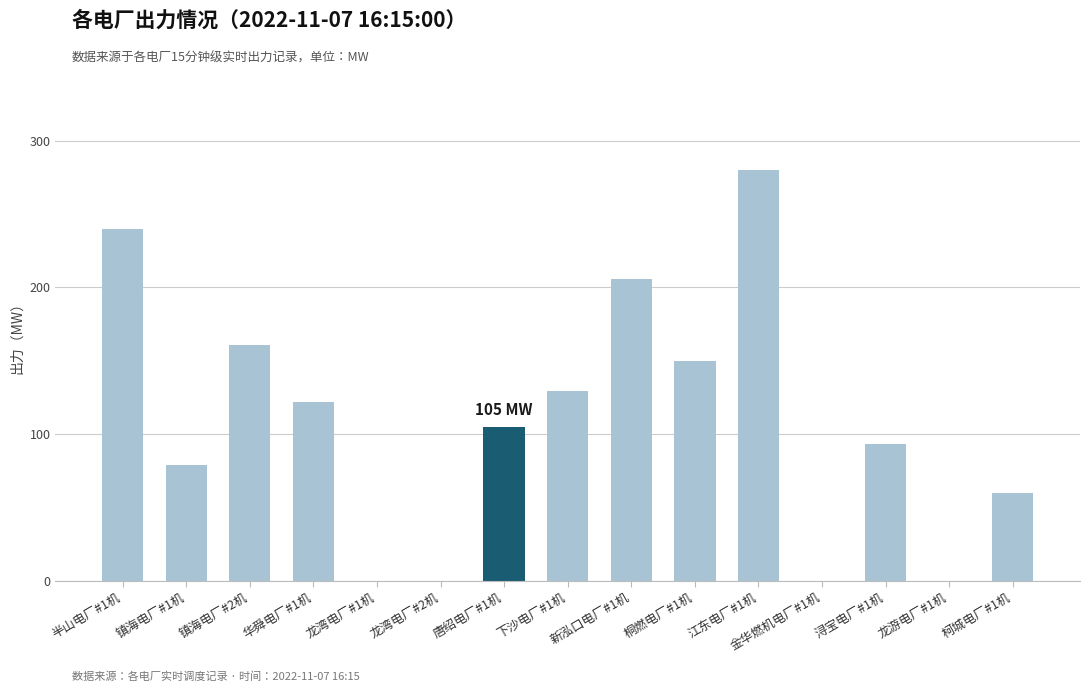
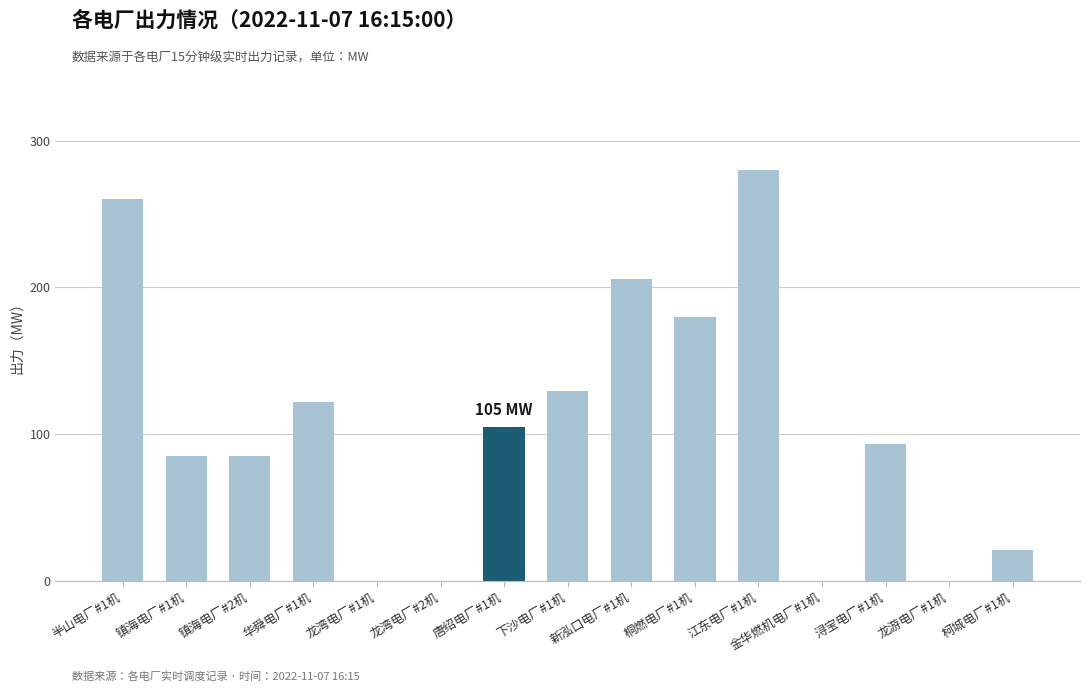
半山电厂#1机: 240 -> 260
镇海电厂#1机: 79 -> 85
镇海电厂#2机: 161 -> 85
桐燃电厂#1机: 150 -> 180
柯城电厂#1机: 60 -> 21
